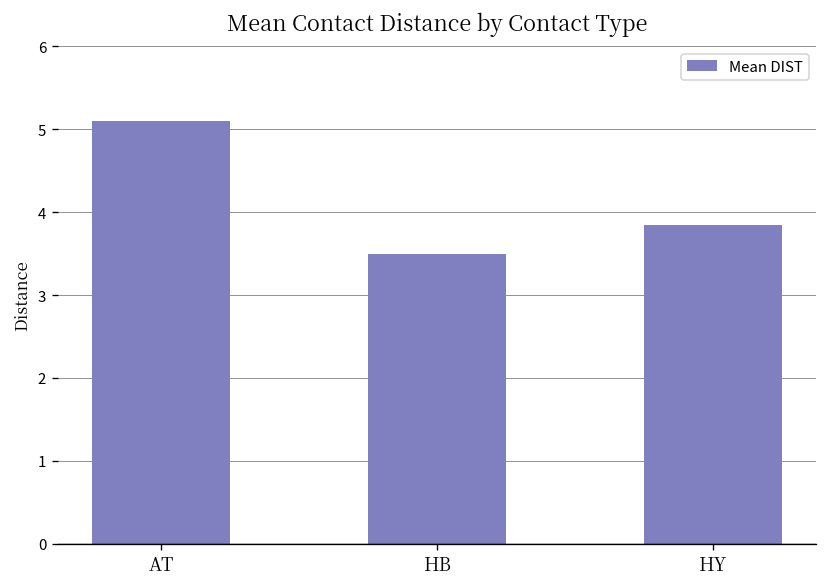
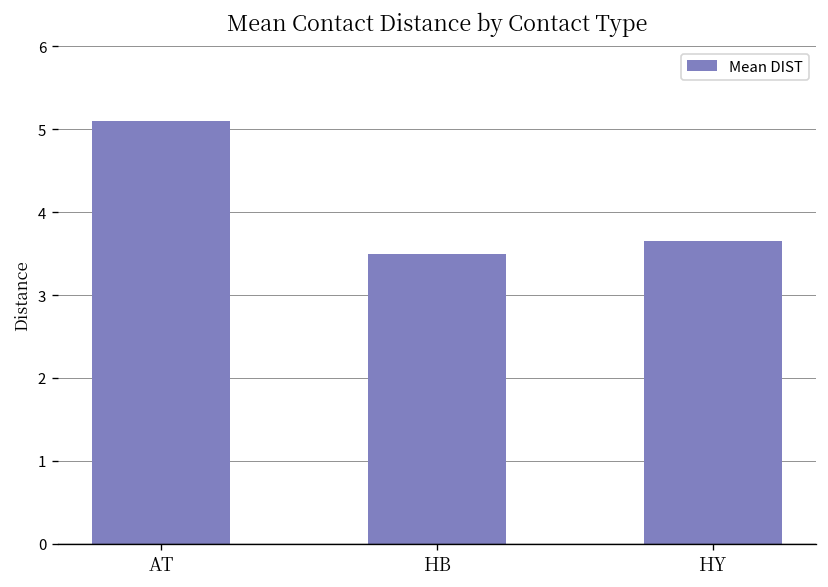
HY: 3.8 -> 3.7
